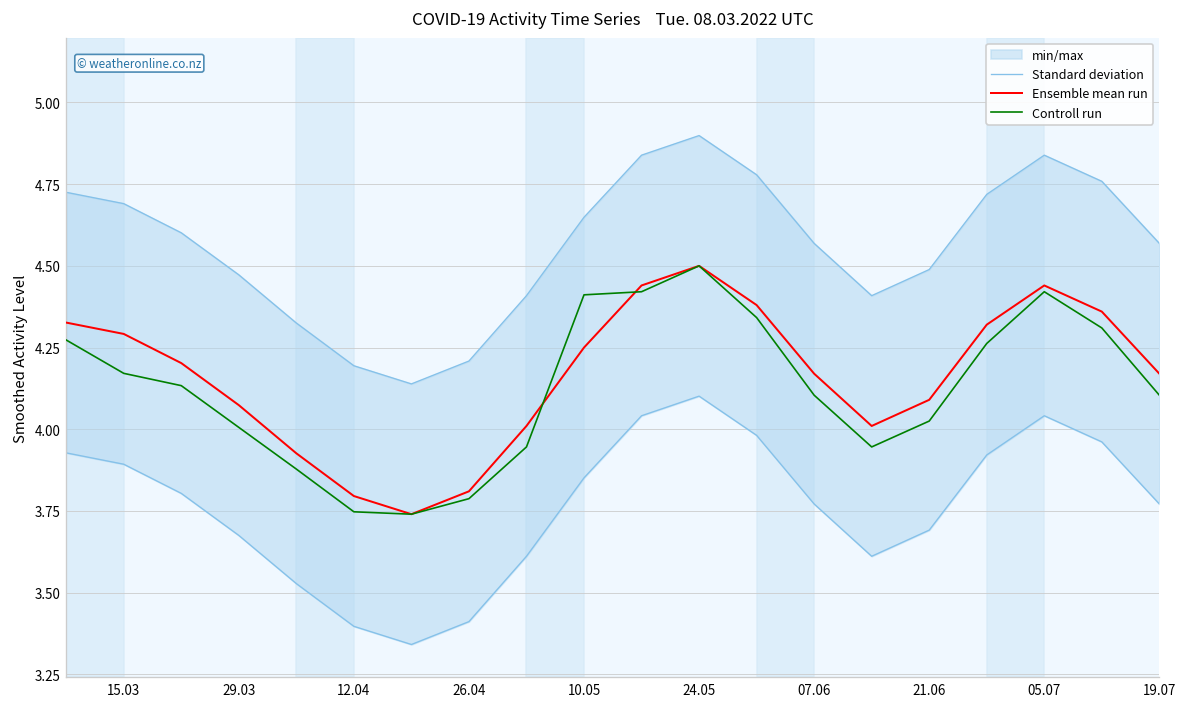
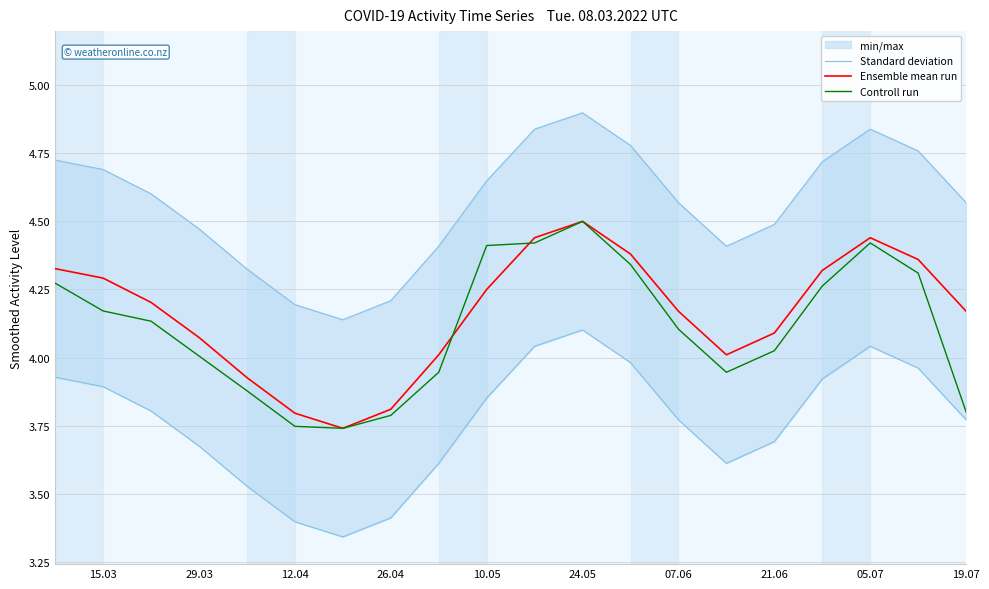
Controll run, 19.07: 4.10 -> 3.80
